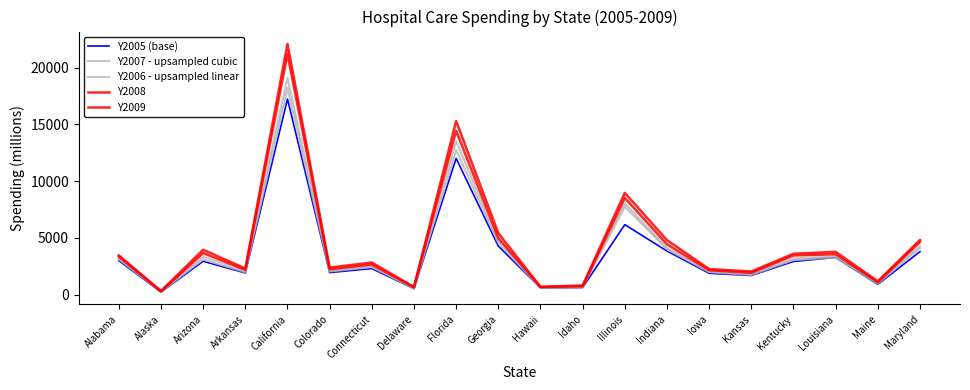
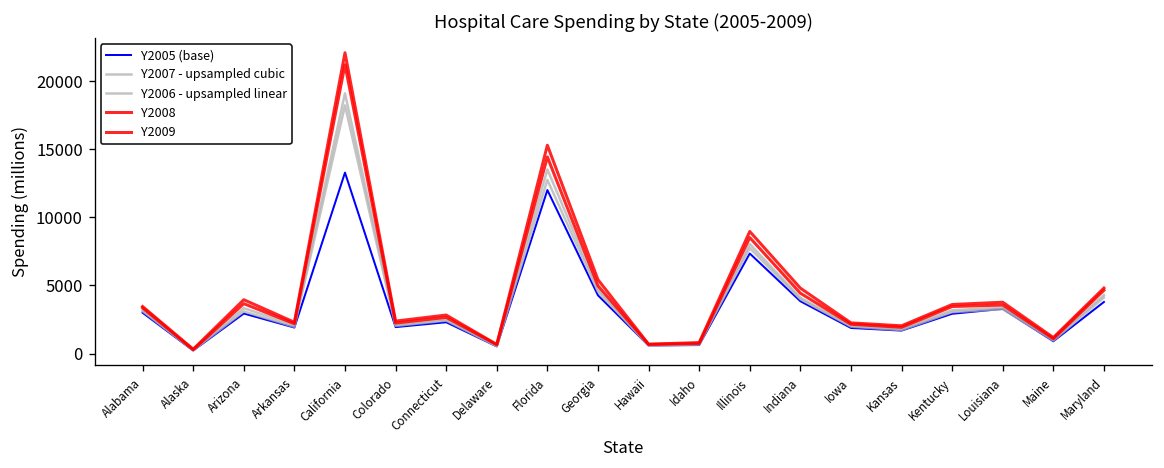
Y2005 (base), California: 17200 -> 13300
Y2005 (base), Illinois: 6200 -> 7300
